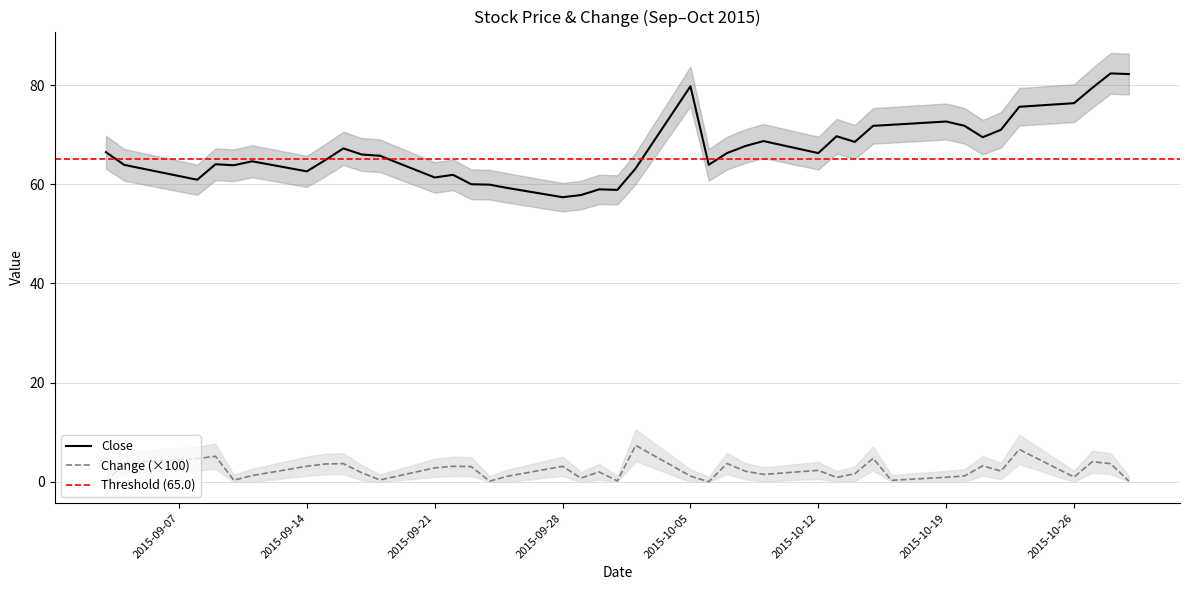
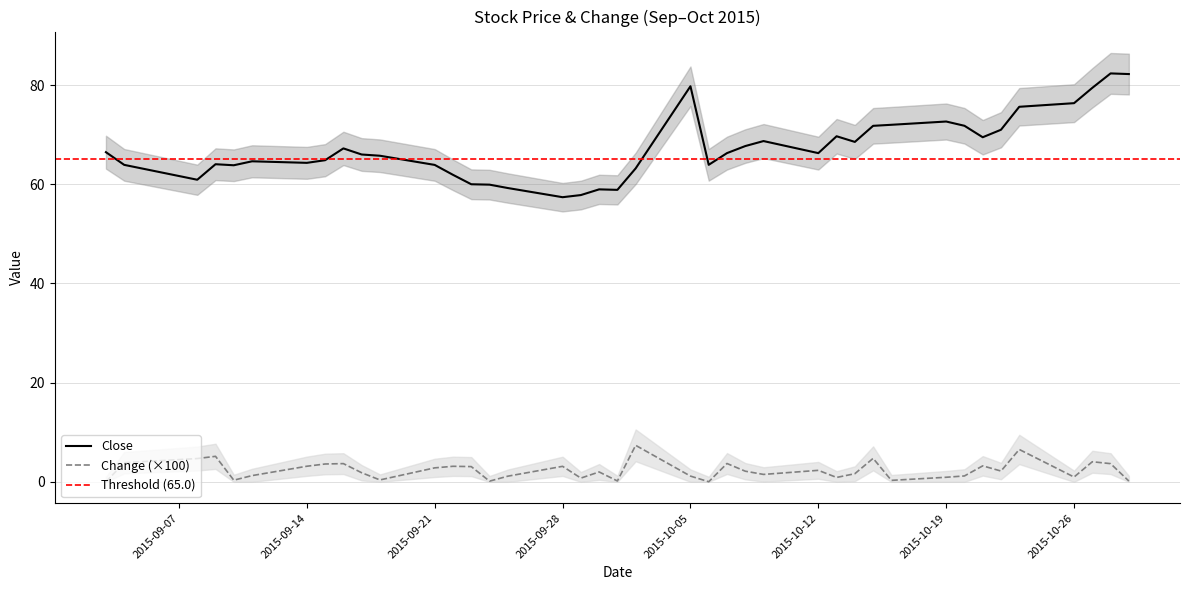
Close, 2015-09-14: 63 -> 64
Close, 2015-09-21: 61 -> 64
